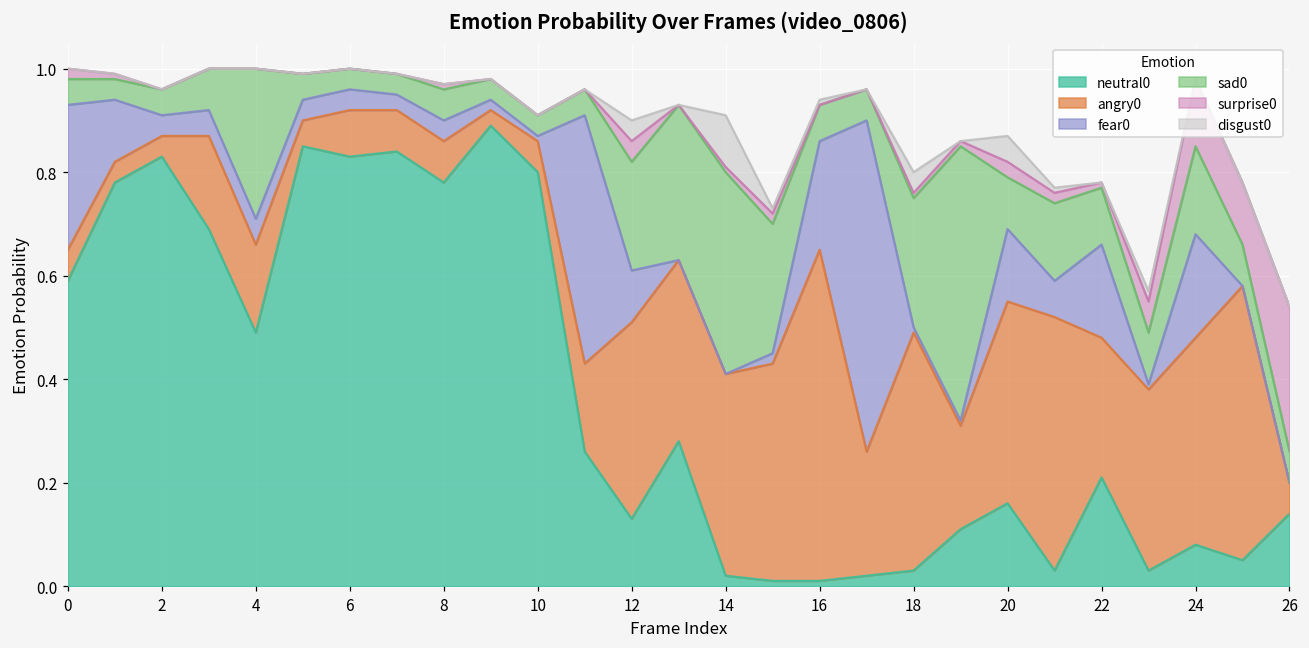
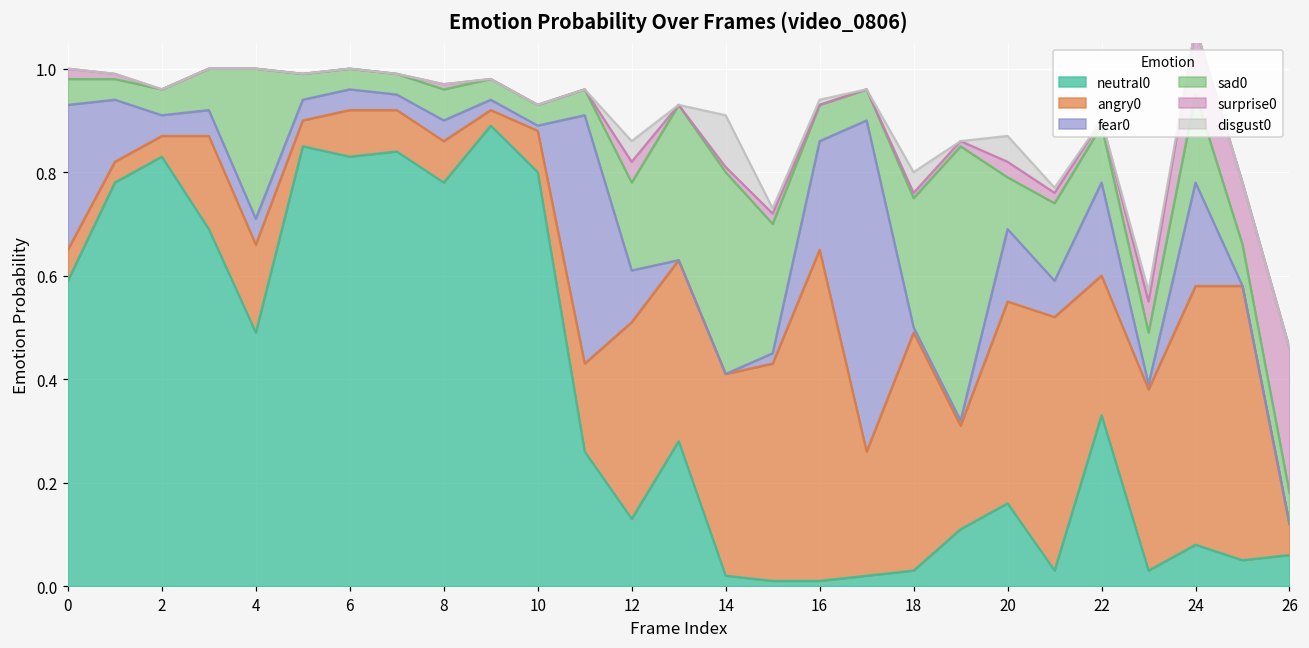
angry0, 10: 0.06 -> 0.08
sad0, 12: 0.21 -> 0.17
neutral0, 22: 0.21 -> 0.33
angry0, 24: 0.4 -> 0.5
neutral0, 26: 0.14 -> 0.06
